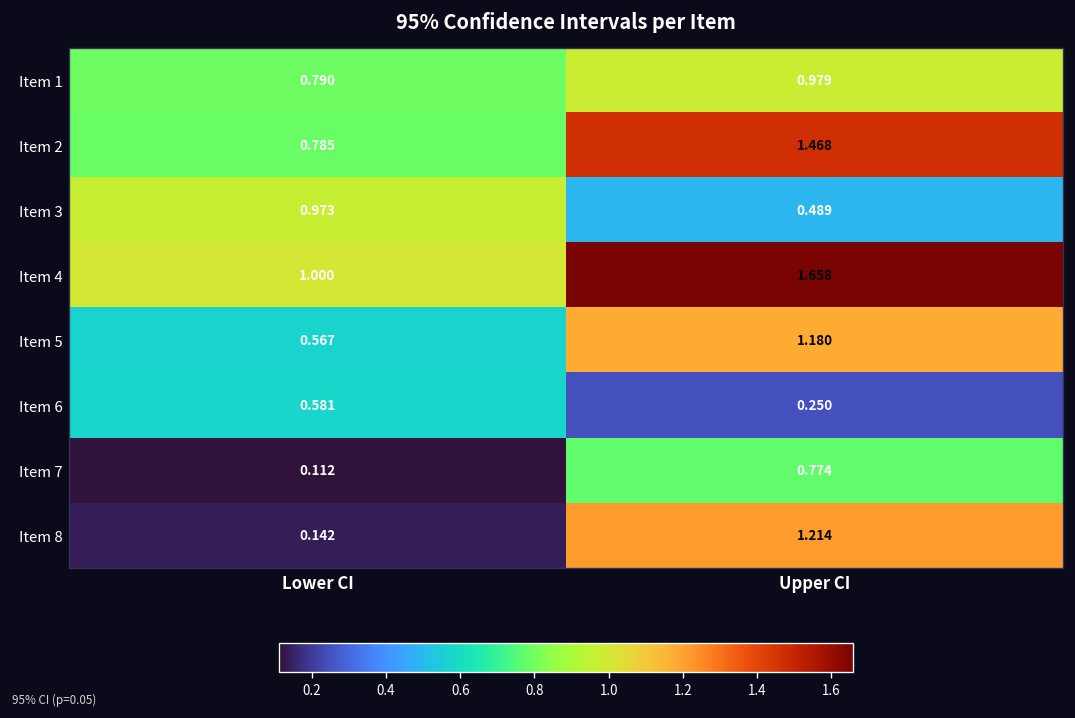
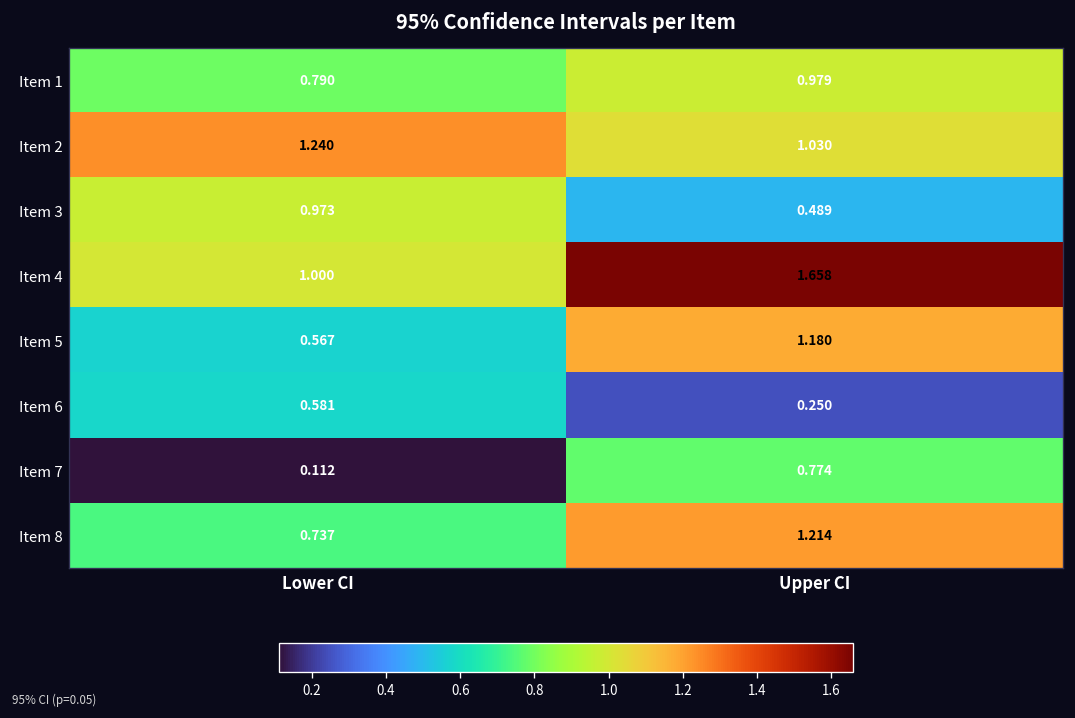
Item 2, Lower CI: 0.785 -> 1.240
Item 2, Upper CI: 1.468 -> 1.030
Item 8, Lower CI: 0.142 -> 0.737
